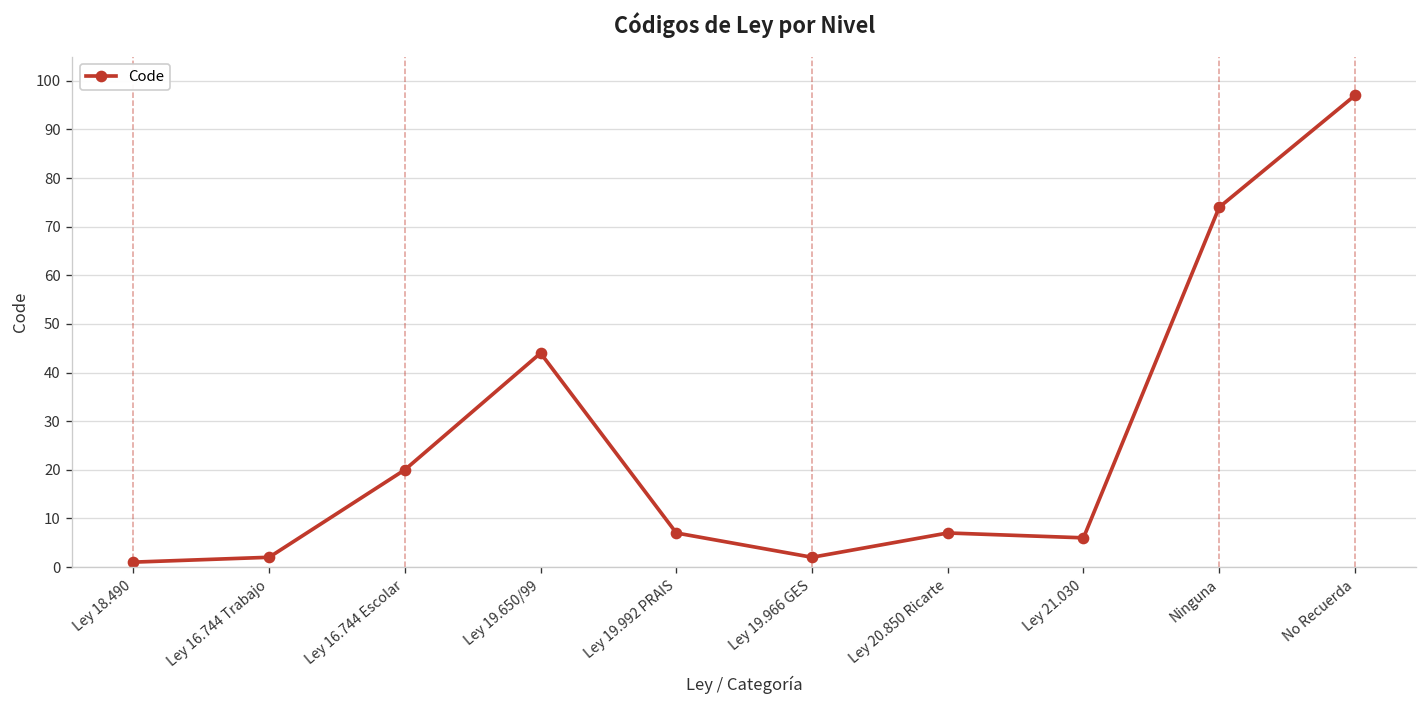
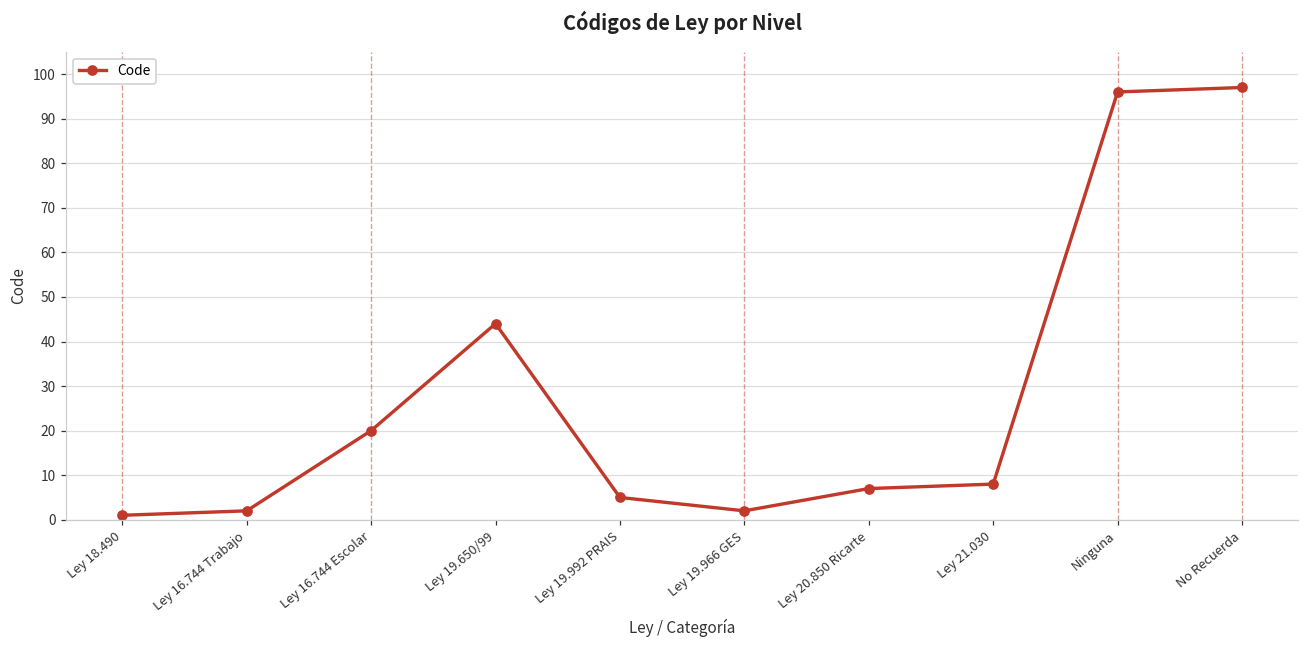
Ley 19.992 PRAIS: 7 -> 5
Ley 21.030: 6 -> 8
Ninguna: 74 -> 96
